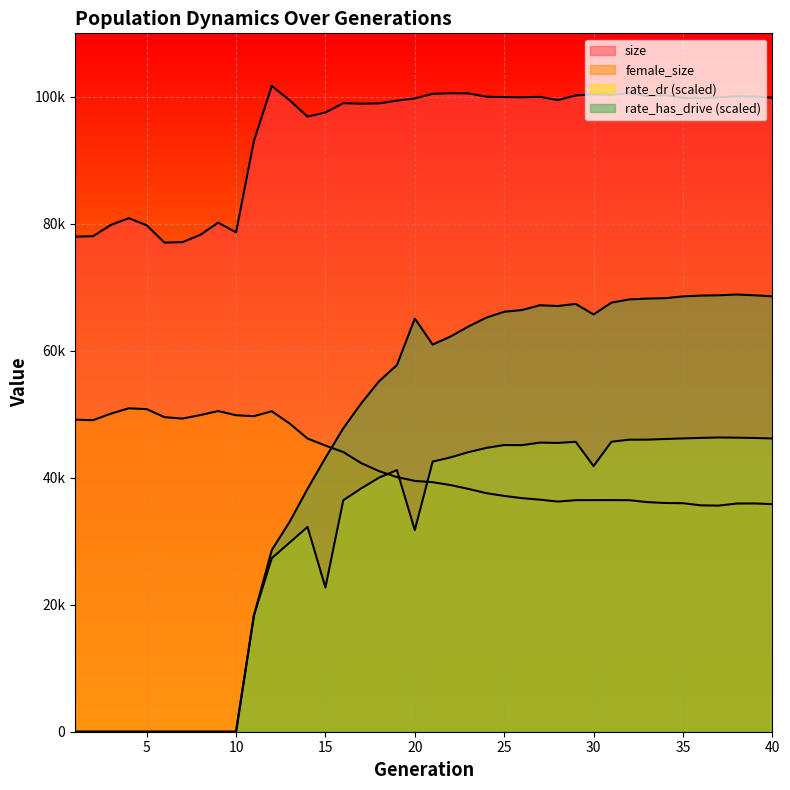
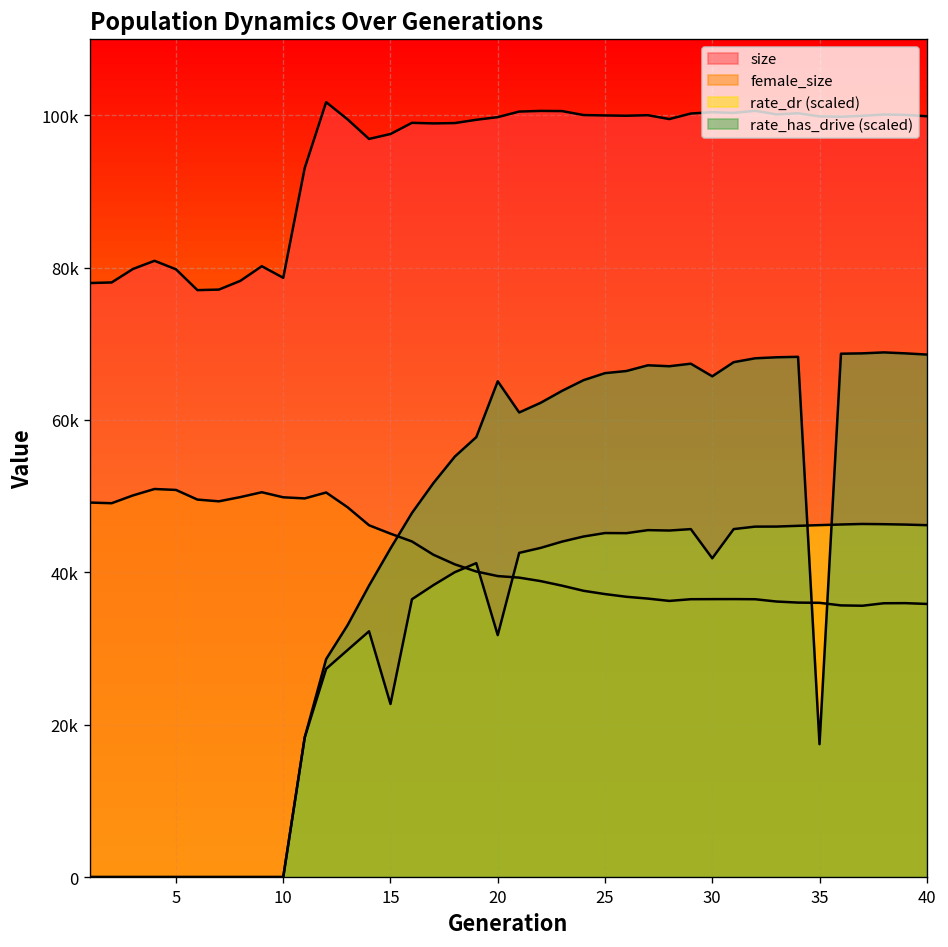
rate_has_drive (scaled), 35: 69000 -> 17000
